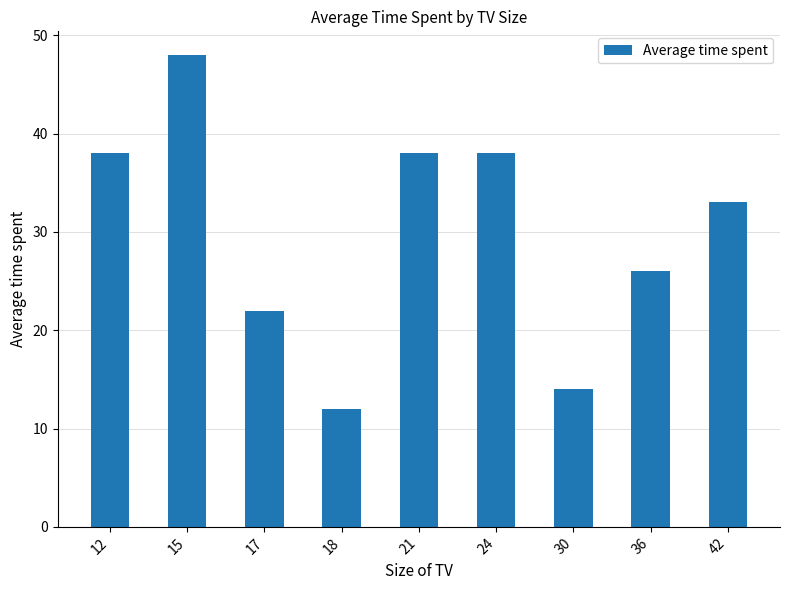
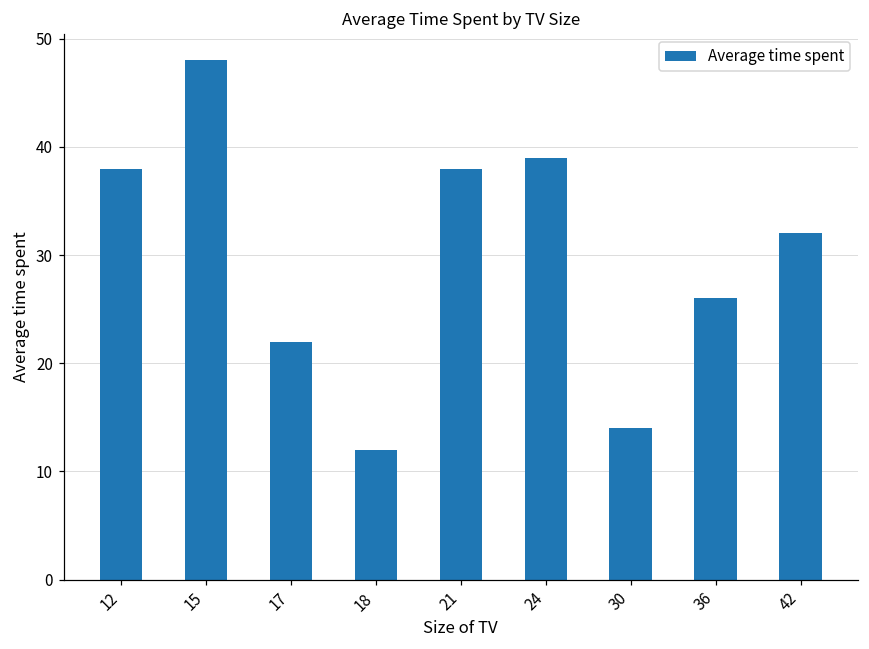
24: 38 -> 39
42: 33 -> 32
